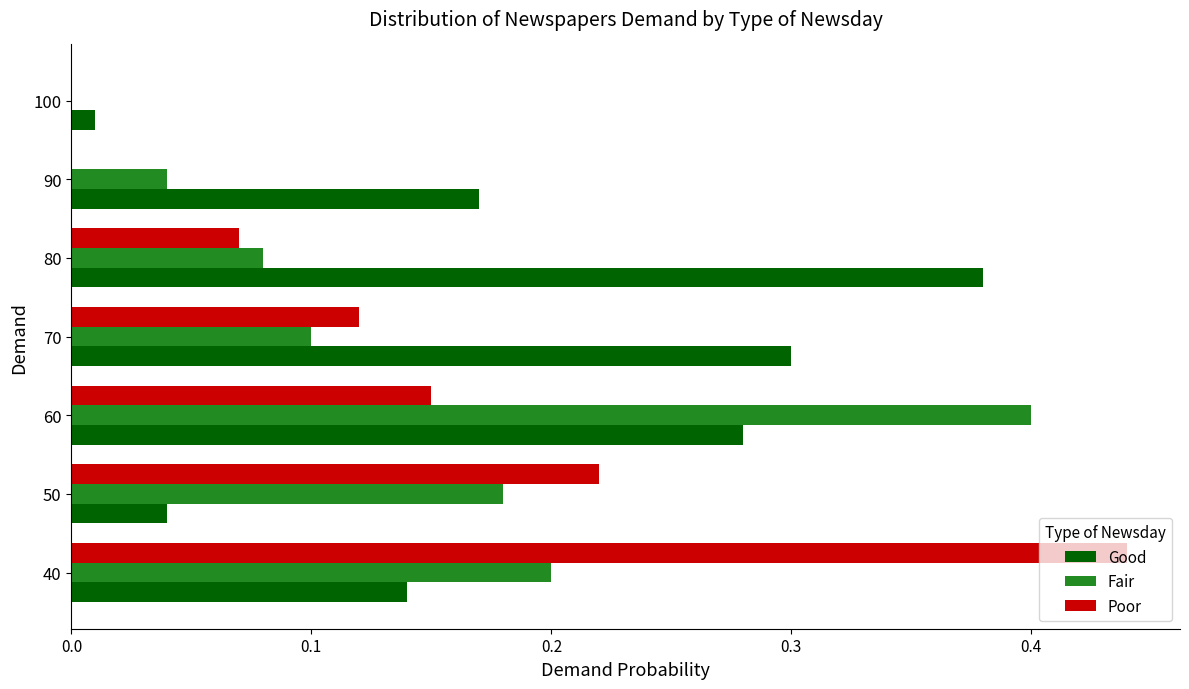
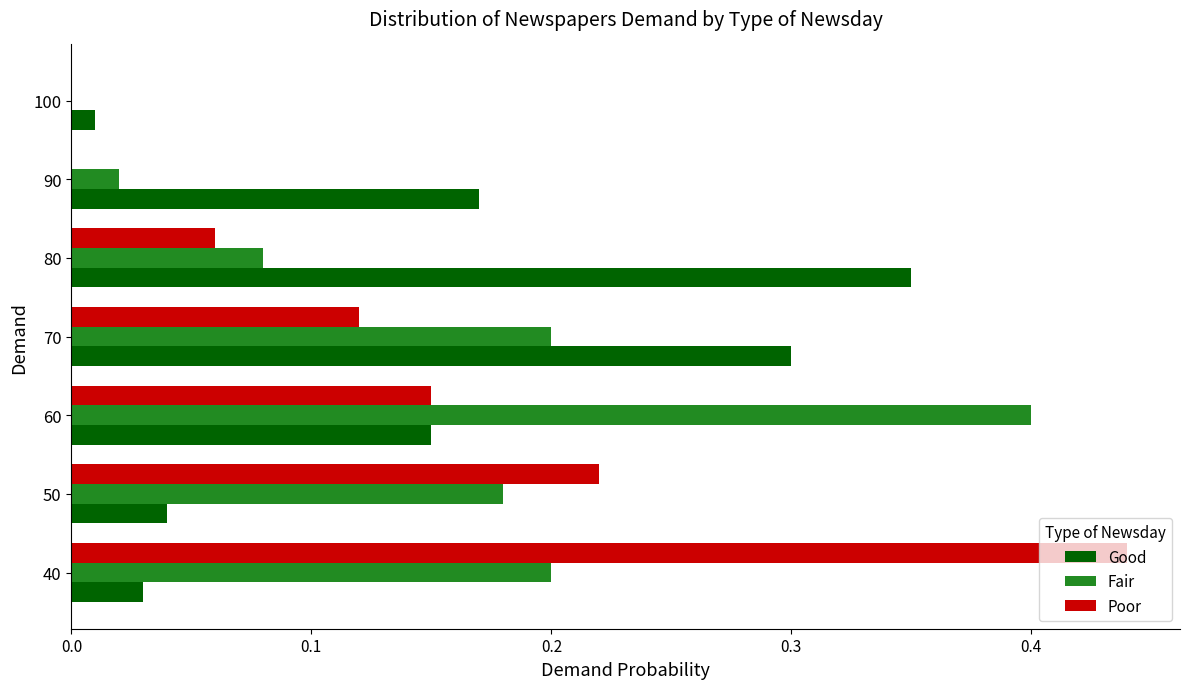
Fair, 90: 0.04 -> 0.02
Poor, 80: 0.07 -> 0.06
Good, 80: 0.38 -> 0.35
Fair, 70: 0.1 -> 0.2
Good, 60: 0.28 -> 0.15
Good, 40: 0.14 -> 0.03
